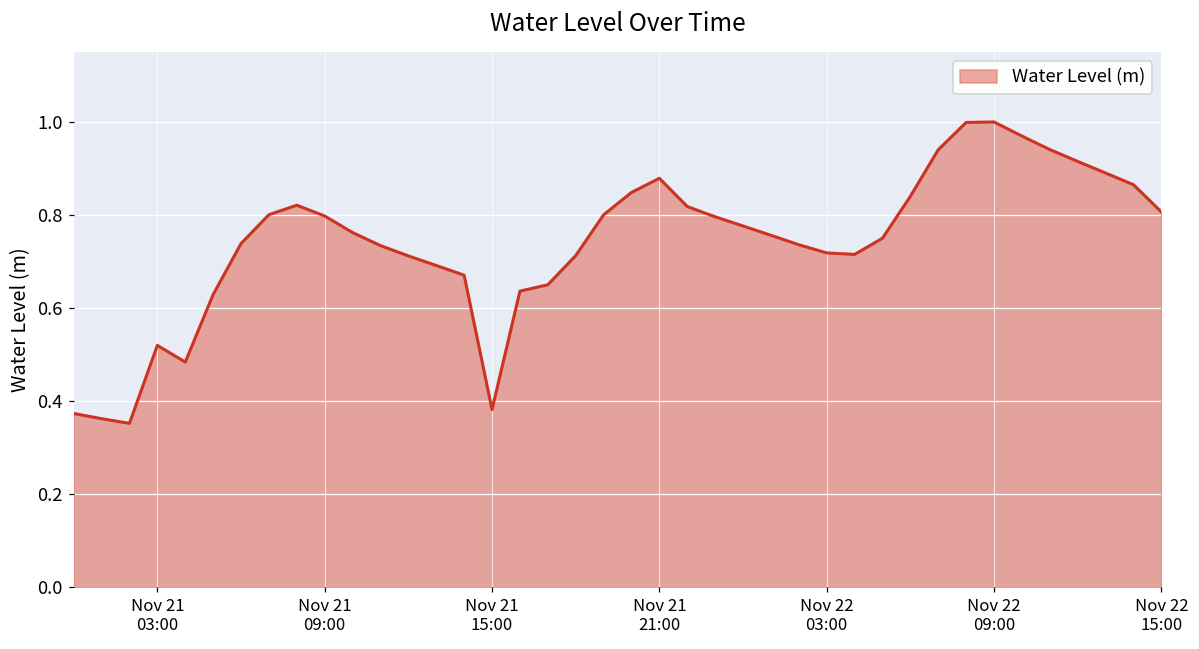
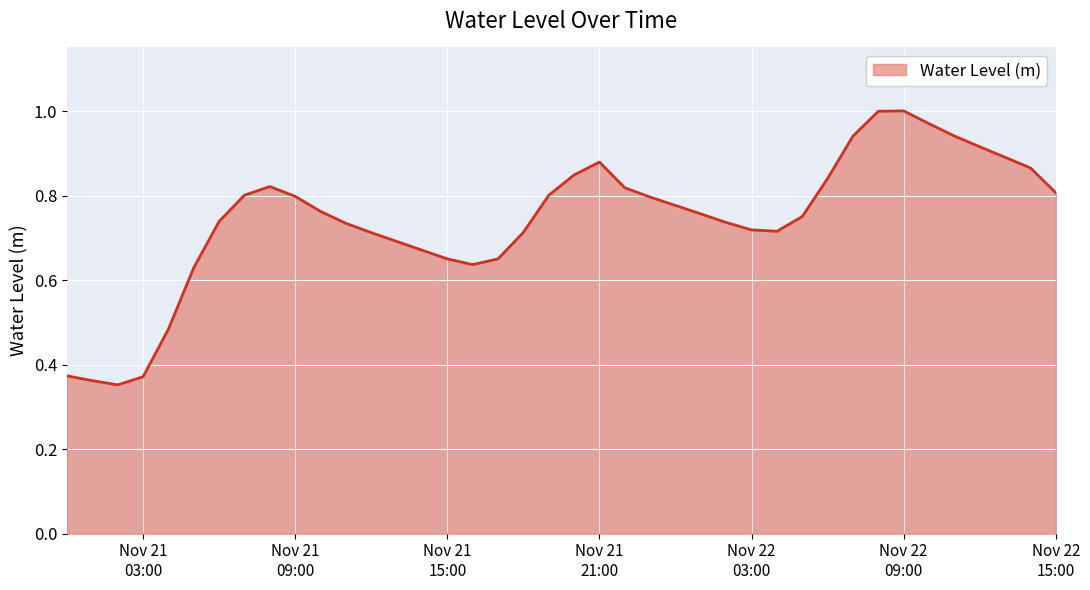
Nov 21 03:00: 0.52 -> 0.37
Nov 21 15:00: 0.38 -> 0.65
